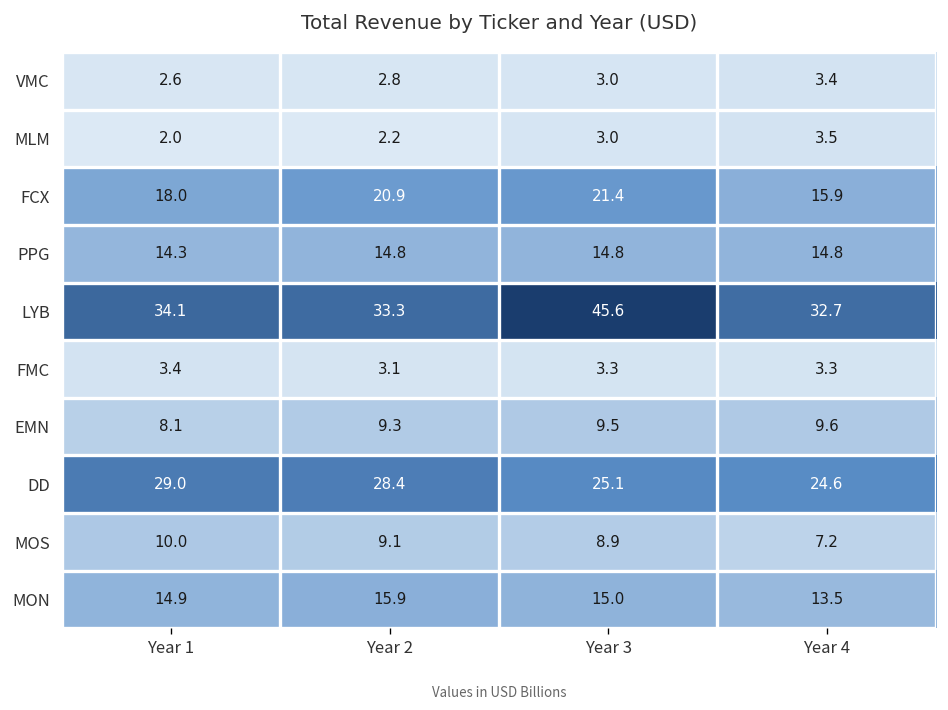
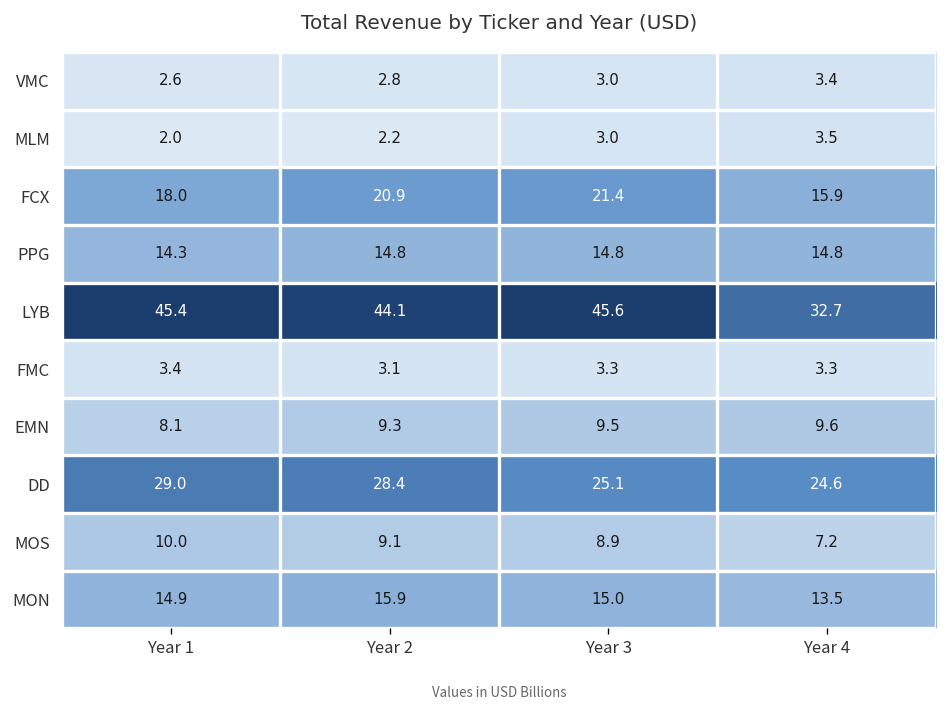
LYB, Year 1: 34.1 -> 45.4
LYB, Year 2: 33.3 -> 44.1
